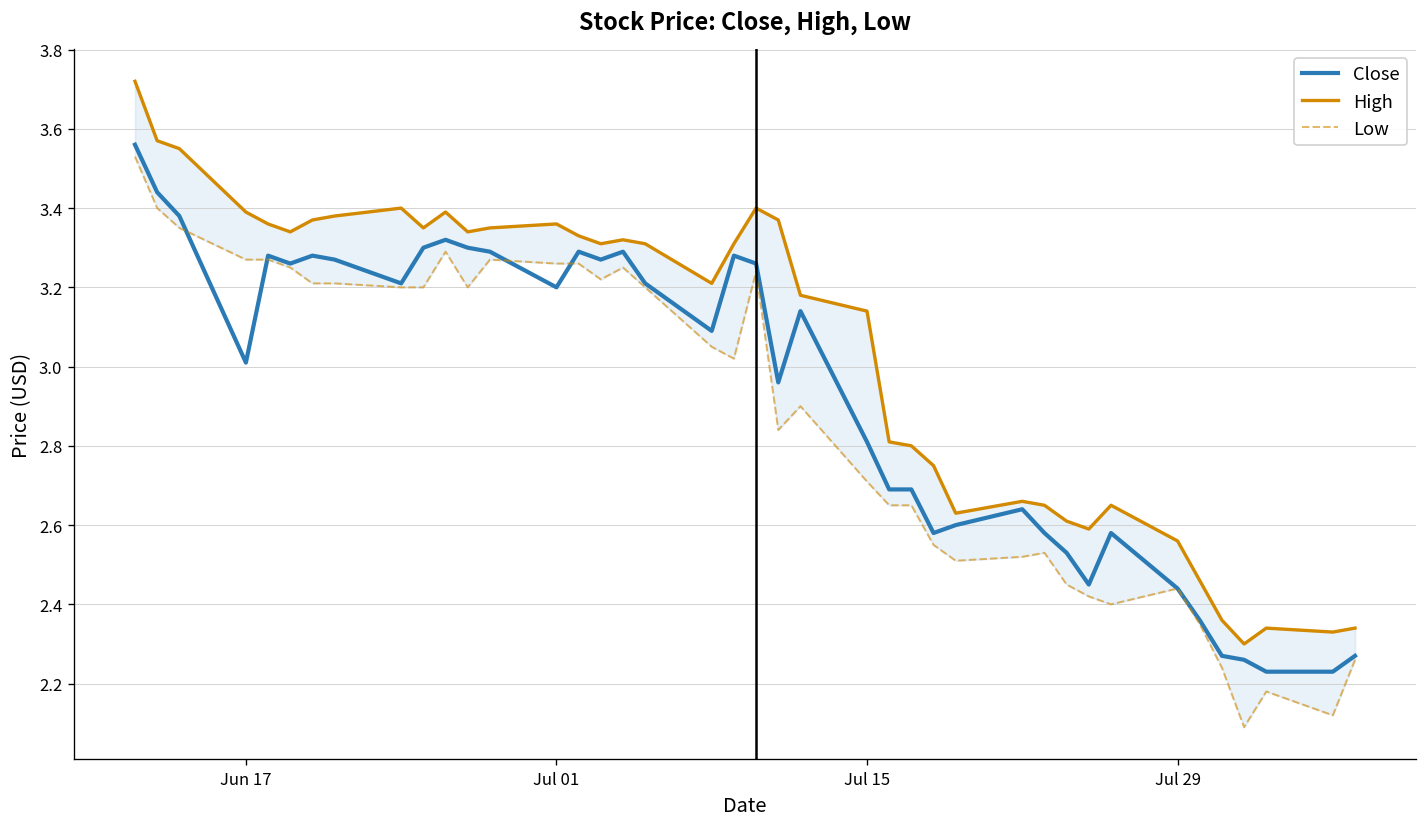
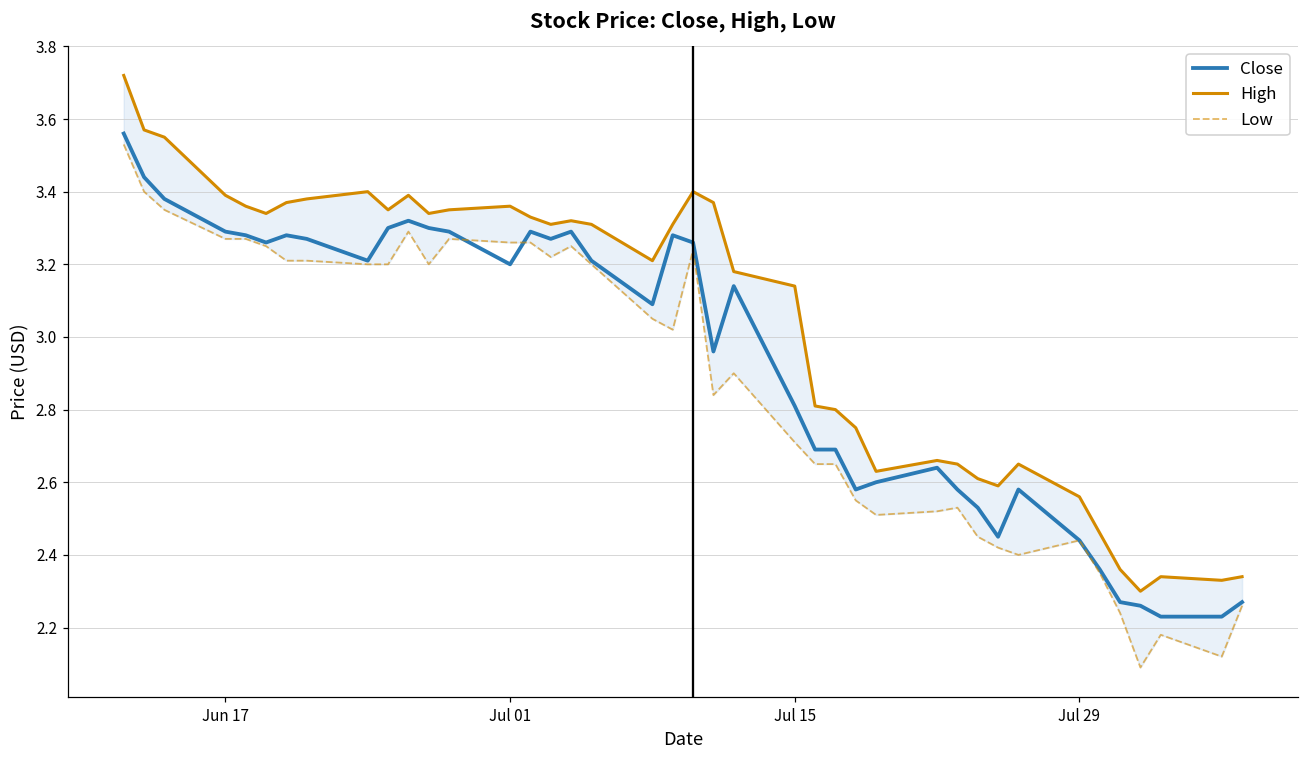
Close, Jun 17: 3.01 -> 3.29
